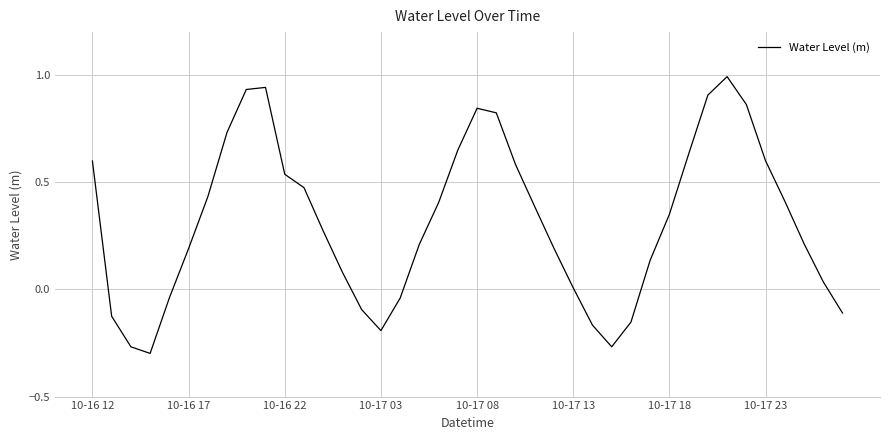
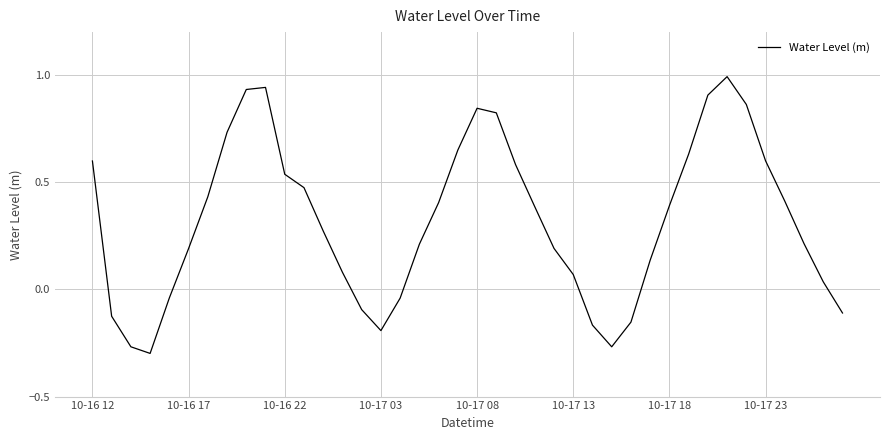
10-17 13: 0.01 -> 0.07
10-17 18: 0.35 -> 0.39
